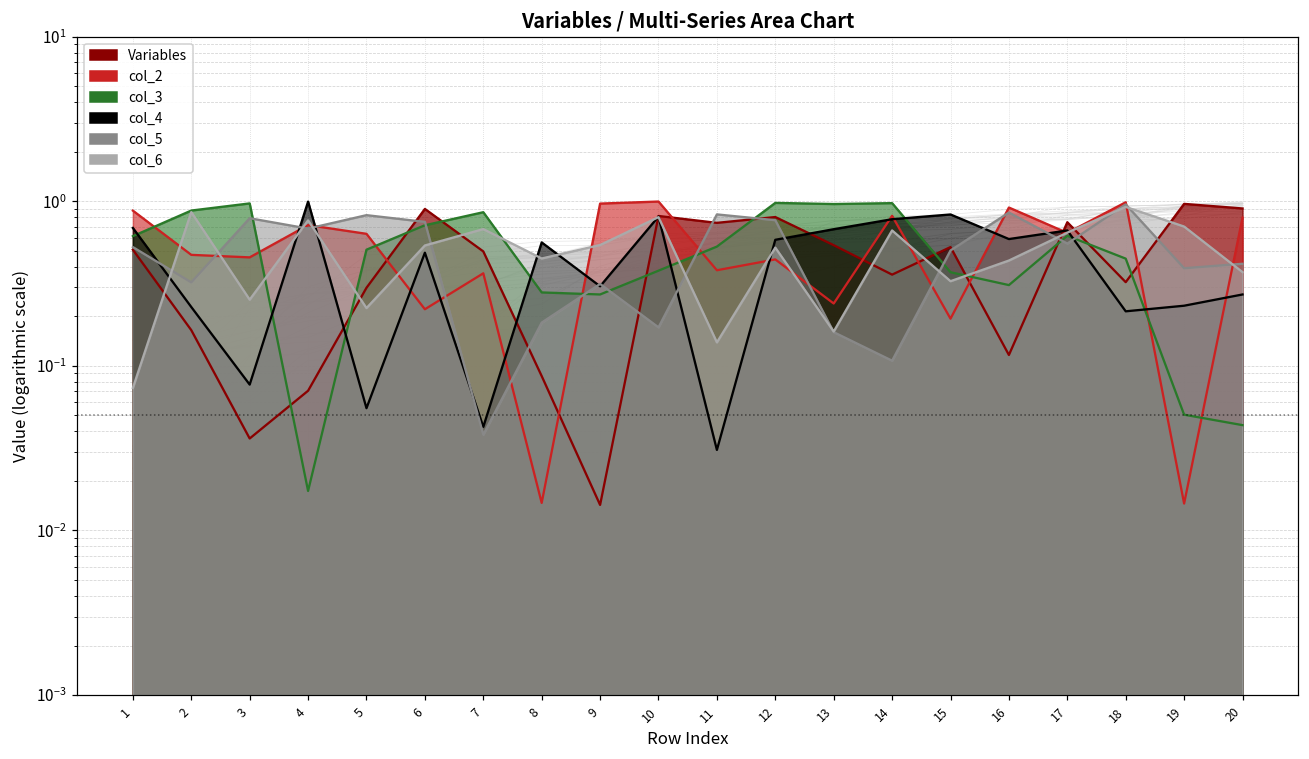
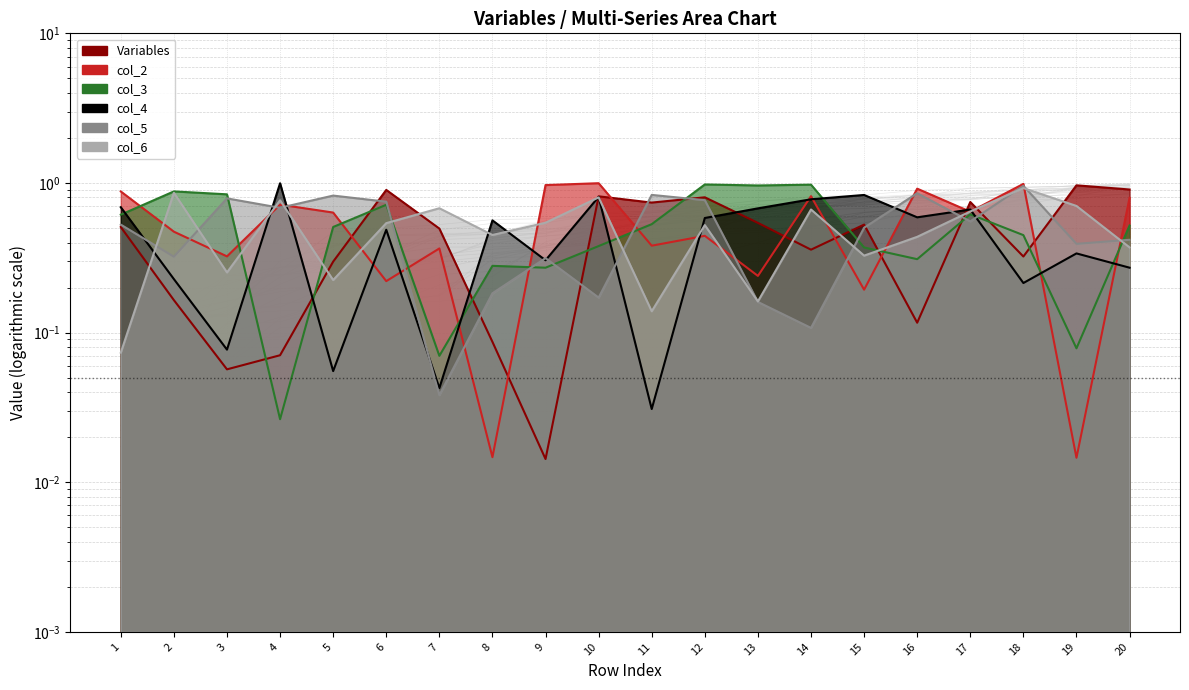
Variables, 3: 0.036 -> 0.057
col_2, 3: 0.46 -> 0.32
col_3, 3: 1.0 -> 0.8
col_3, 4: 0.017 -> 0.026
col_3, 7: 0.9 -> 0.07
col_3, 19: 0.051 -> 0.08
col_4, 19: 0.23 -> 0.34
col_3, 20: 0.044 -> 0.52
